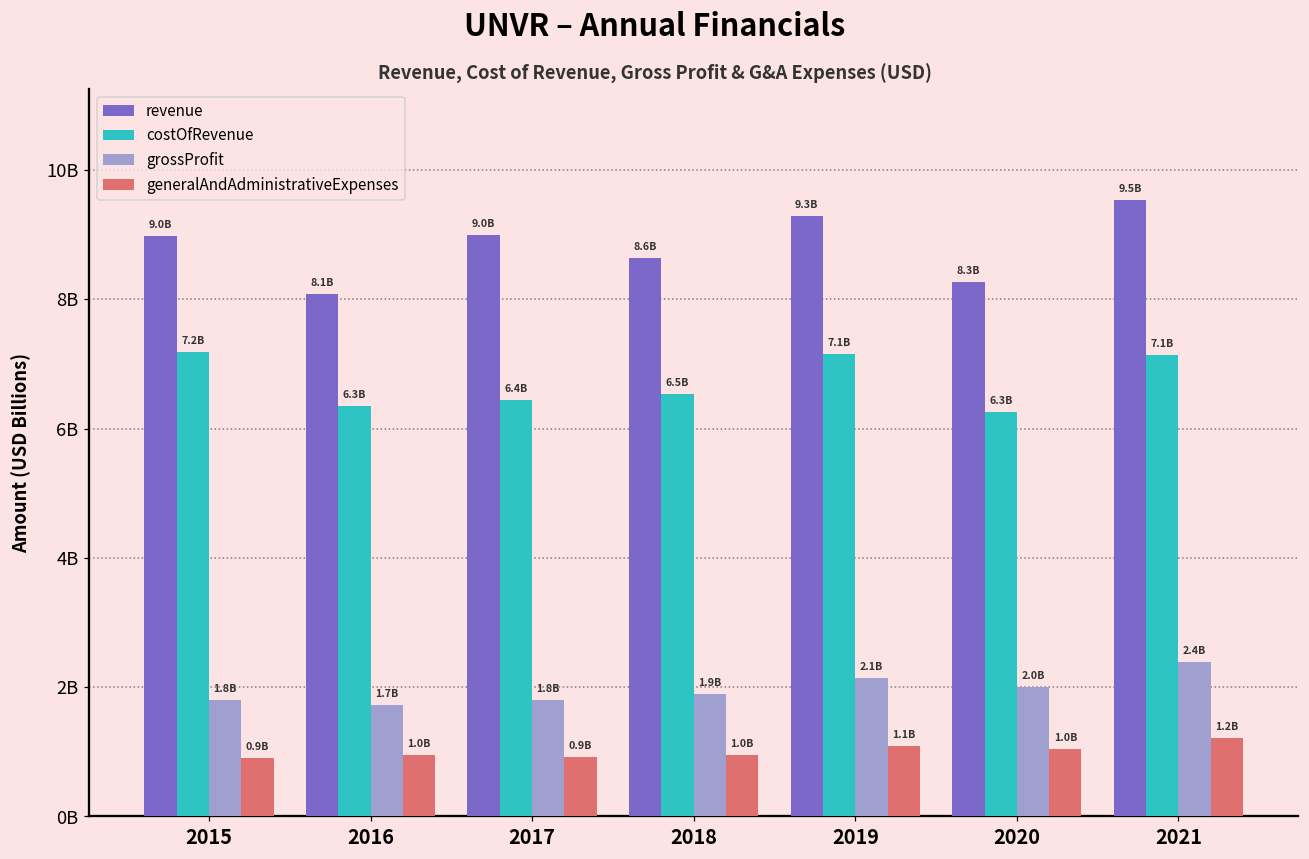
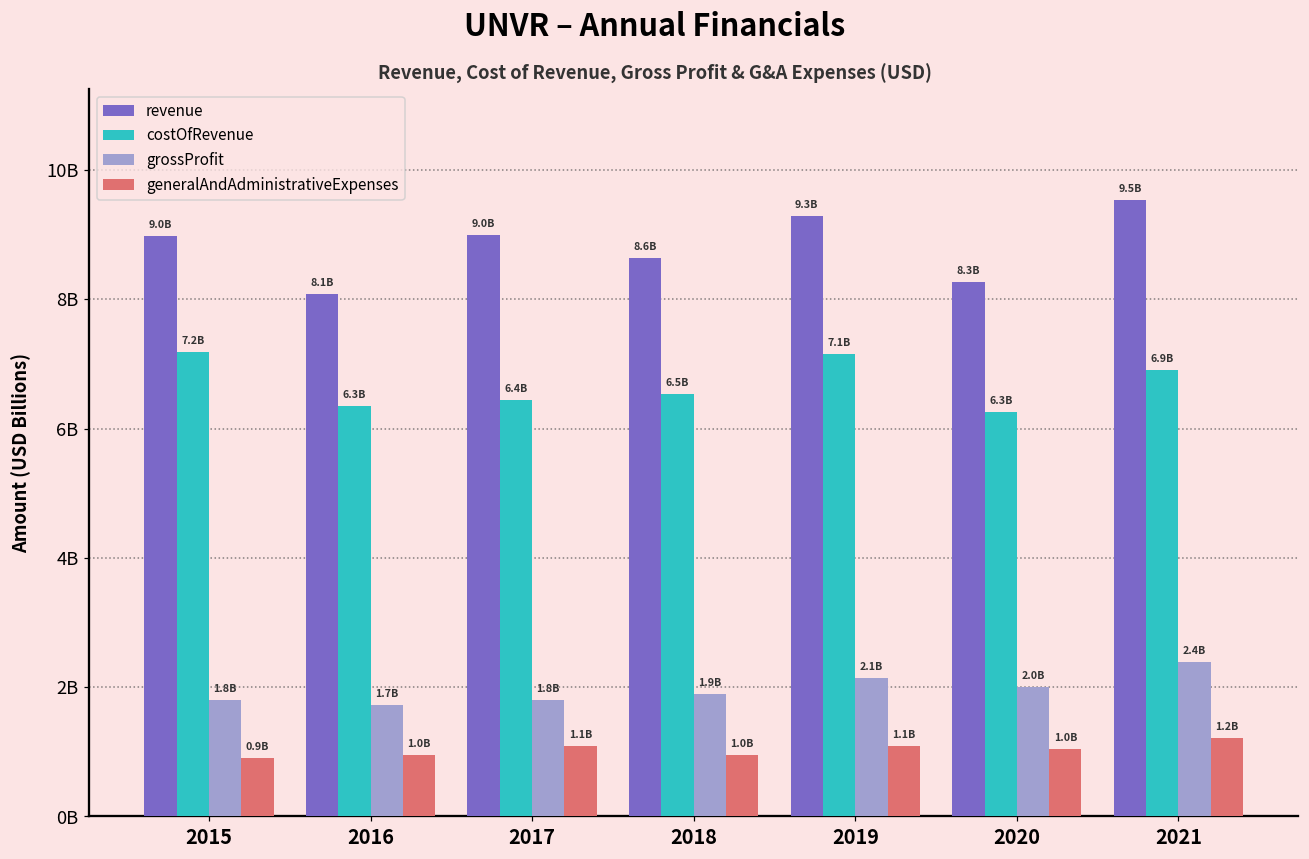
generalAndAdministrativeExpenses, 2017: 0.9B -> 1.1B
costOfRevenue, 2021: 7.1B -> 6.9B
